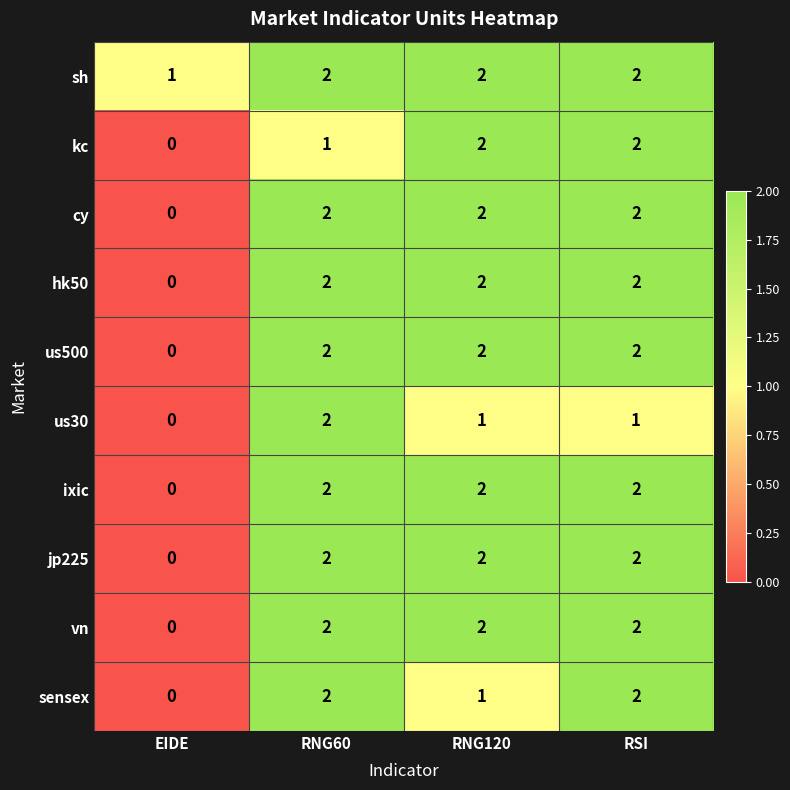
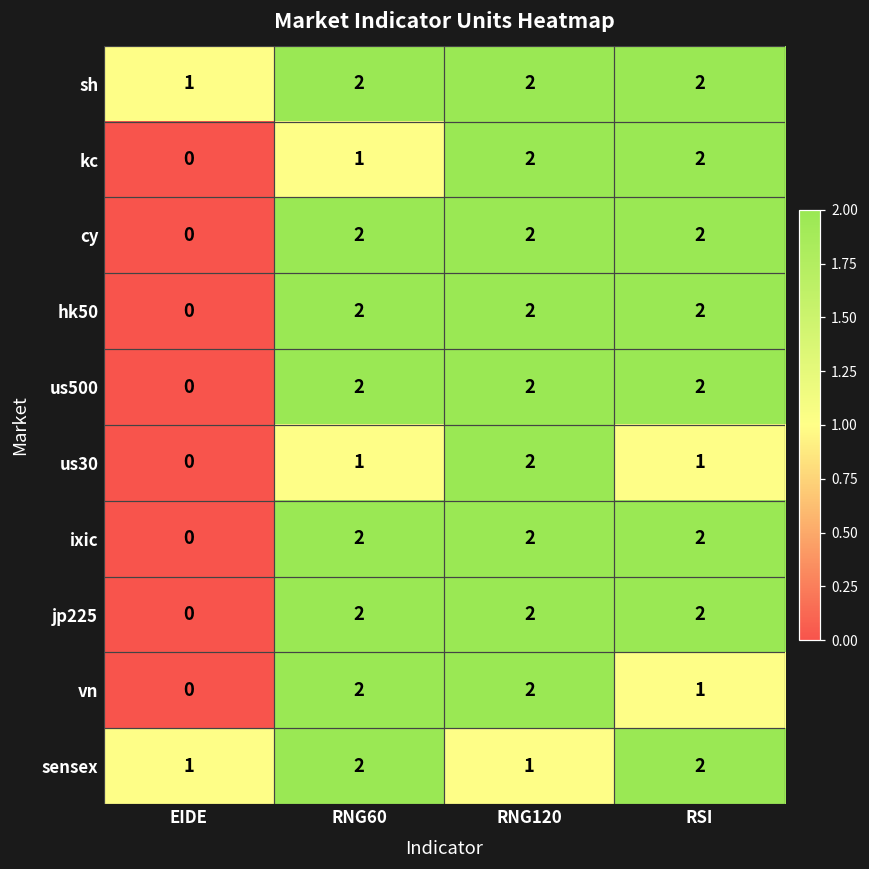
us30, RNG60: 2 -> 1
us30, RNG120: 1 -> 2
vn, RSI: 2 -> 1
sensex, EIDE: 0 -> 1
